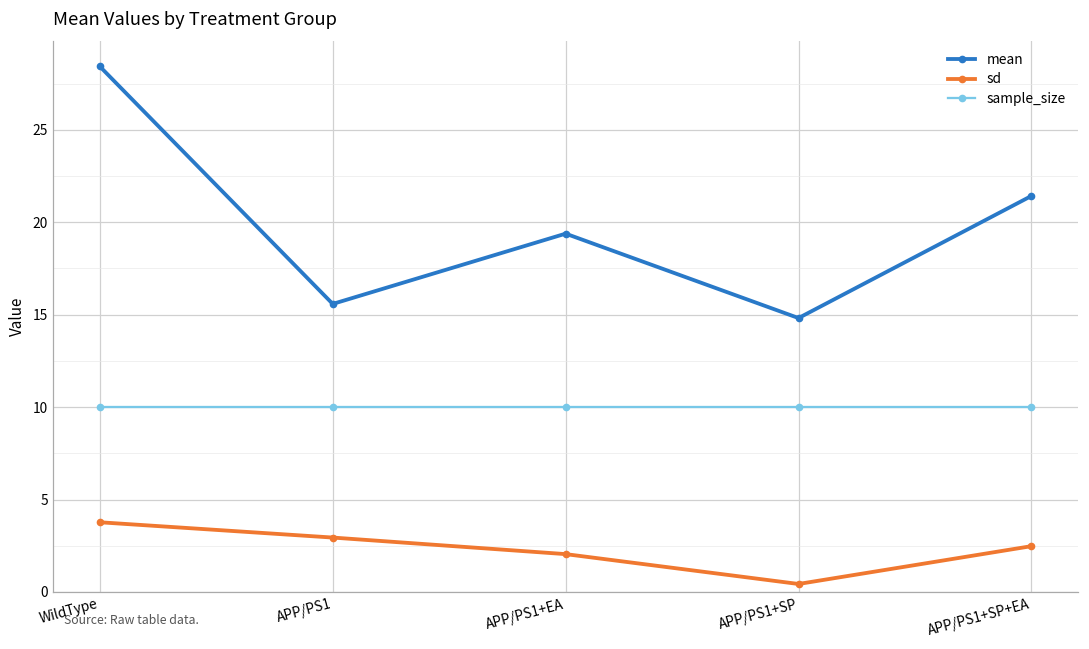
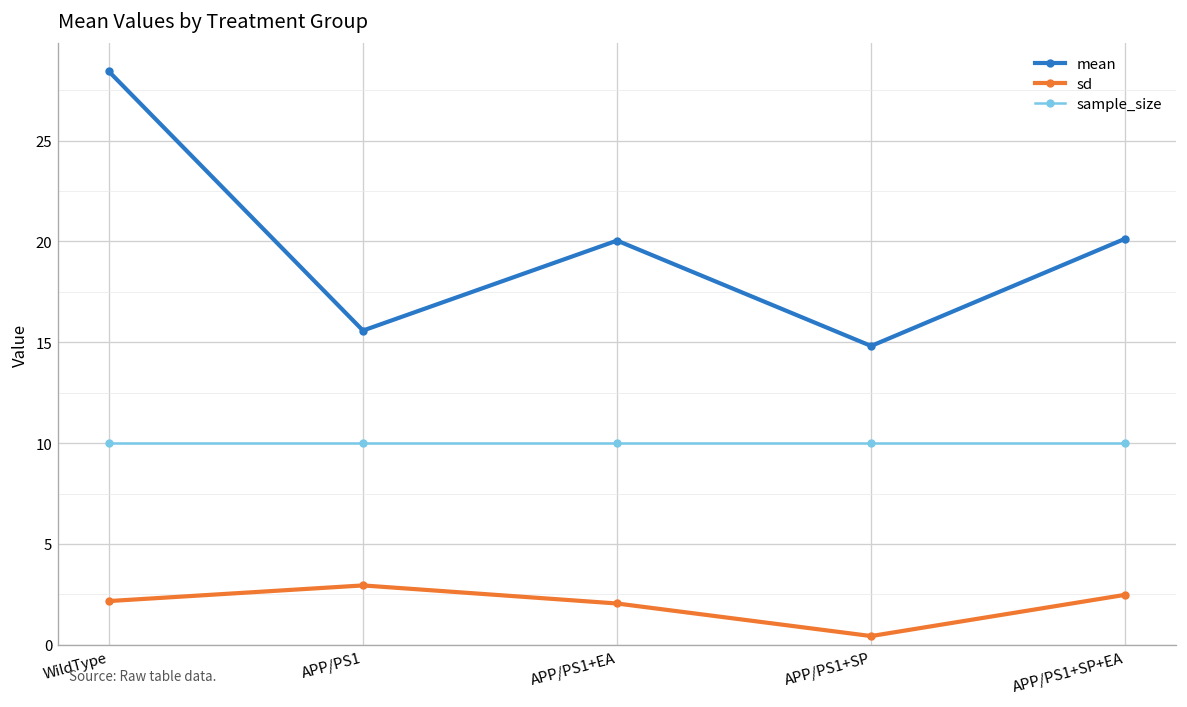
sd, WildType: 3.8 -> 2.2
mean, APP/PS1+EA: 19.4 -> 20.0
mean, APP/PS1+SP+EA: 21.4 -> 20.1
